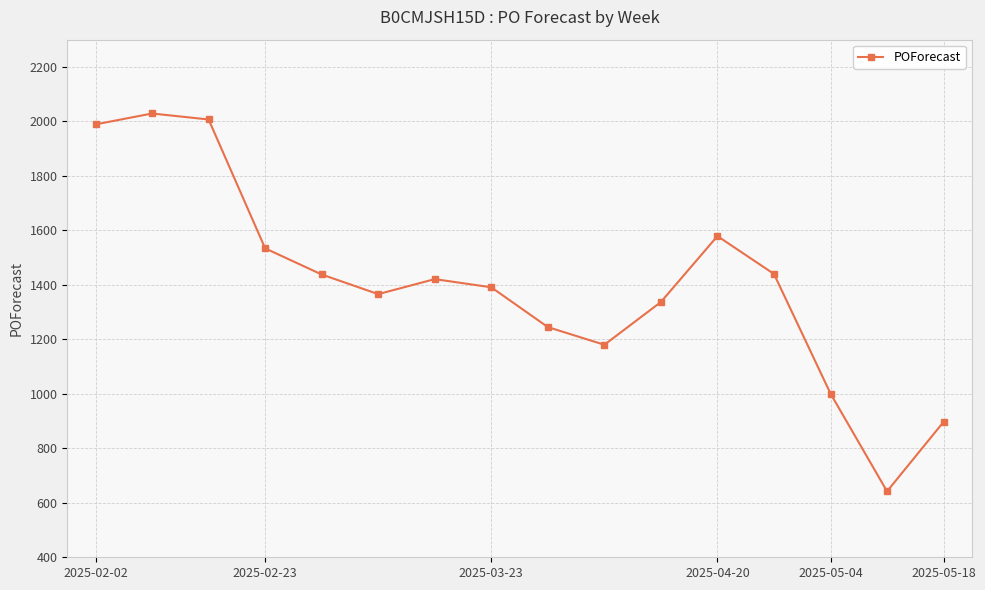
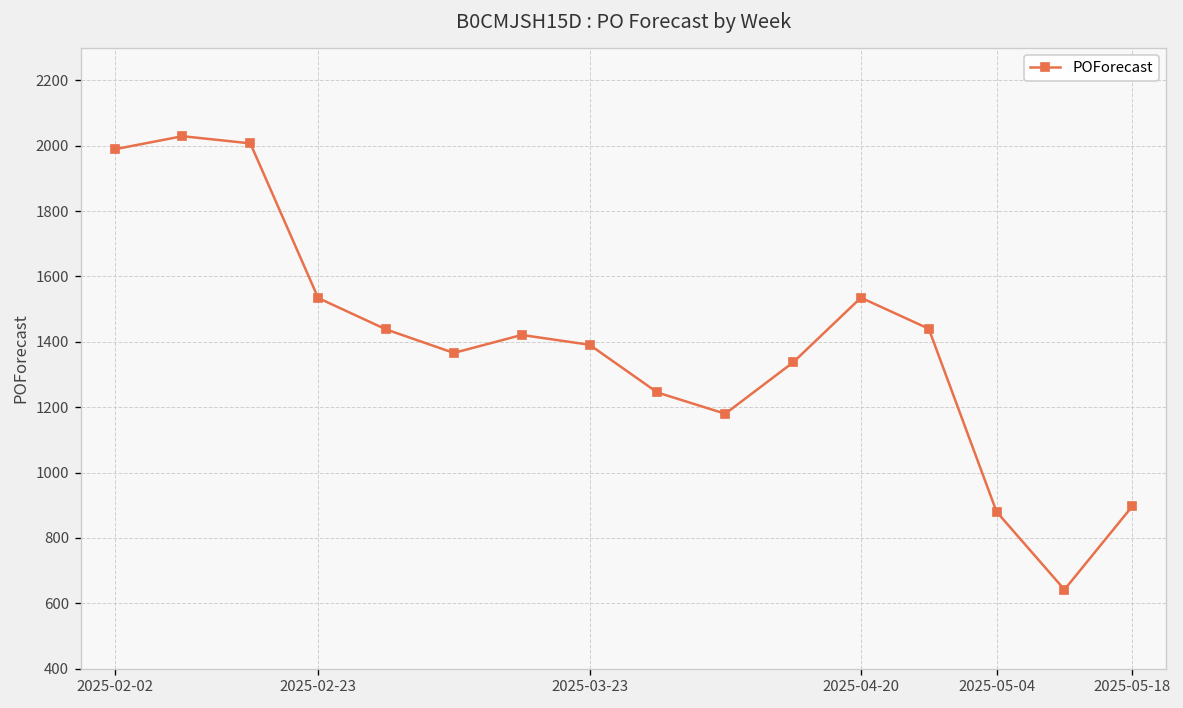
2025-04-20: 1580 -> 1540
2025-05-04: 1000 -> 880
